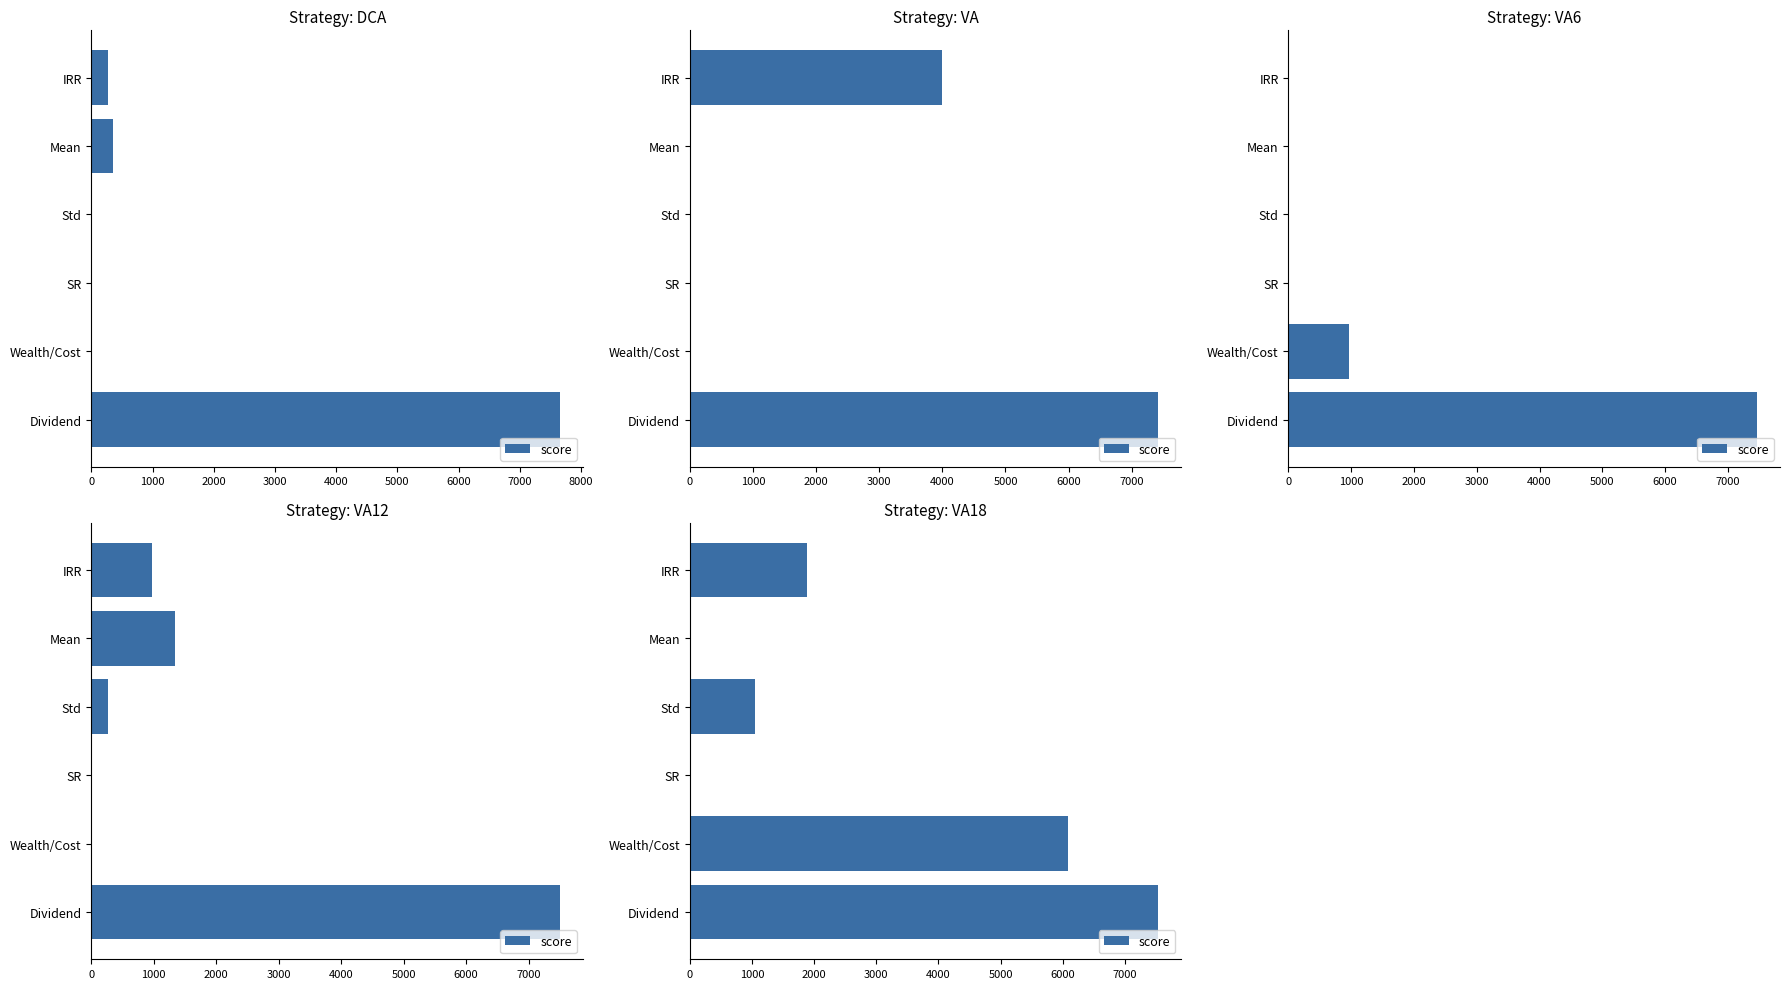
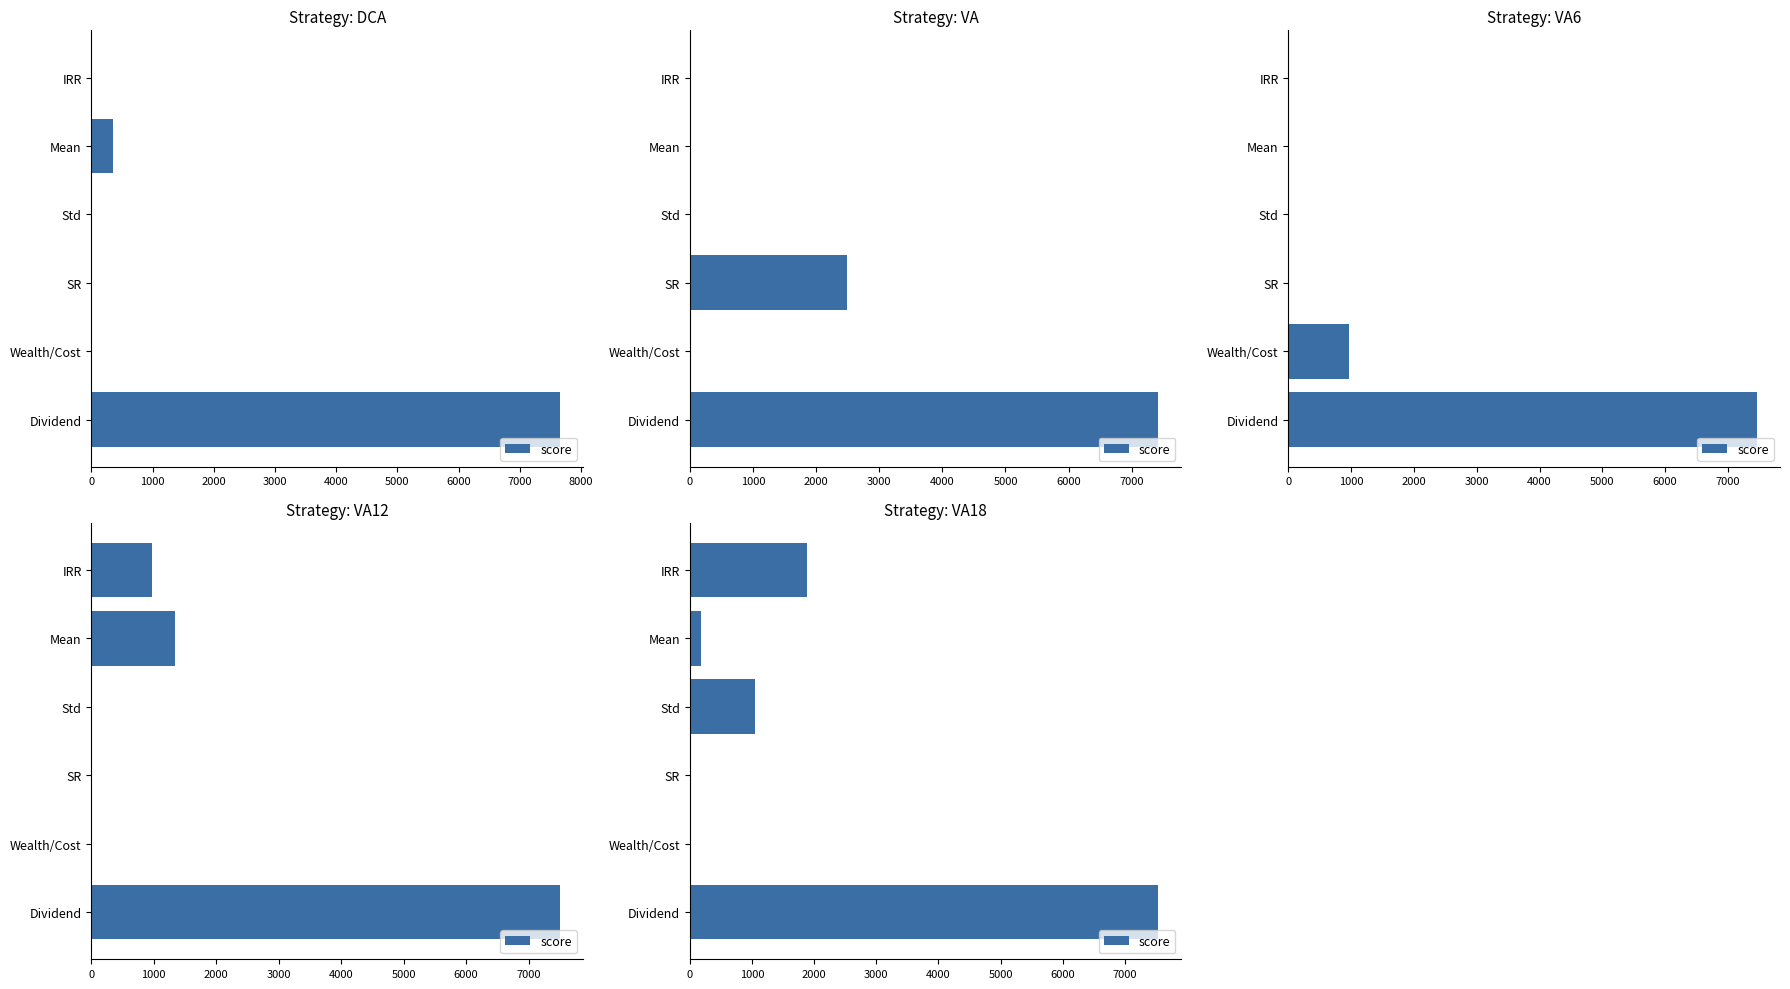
Strategy: DCA, IRR: 300 -> 0
Strategy: VA, IRR: 4000 -> 0
Strategy: VA, SR: 0 -> 2500
Strategy: VA12, Std: 300 -> 0
Strategy: VA18, Mean: 0 -> 200
Strategy: VA18, Wealth/Cost: 6100 -> 0
